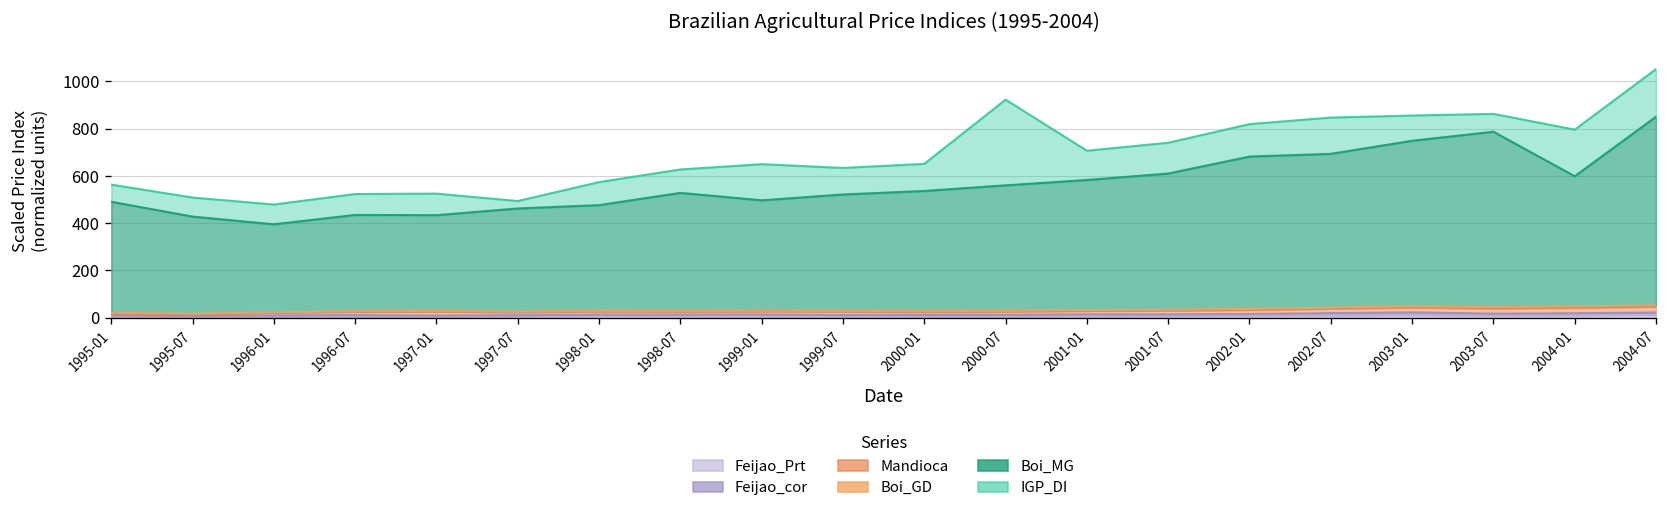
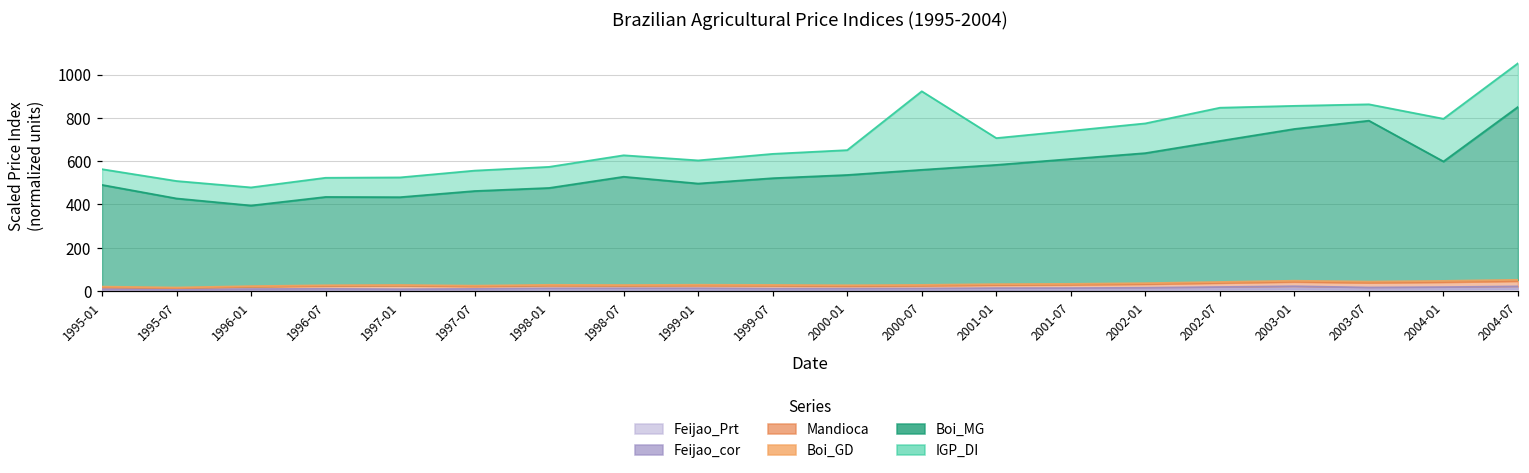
IGP_DI, 1997-07: 30 -> 90
IGP_DI, 1999-01: 150 -> 110
Boi_MG, 2002-01: 640 -> 600
